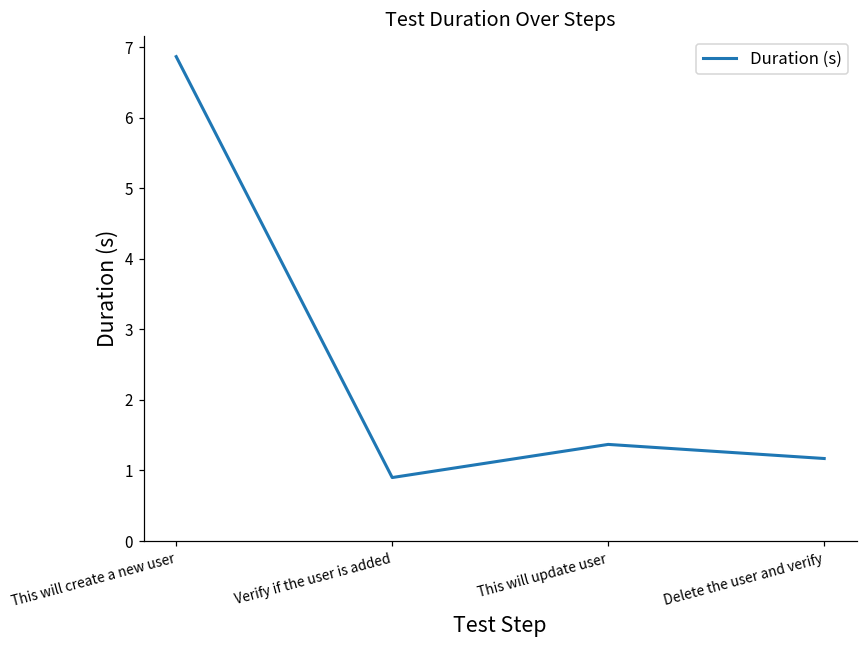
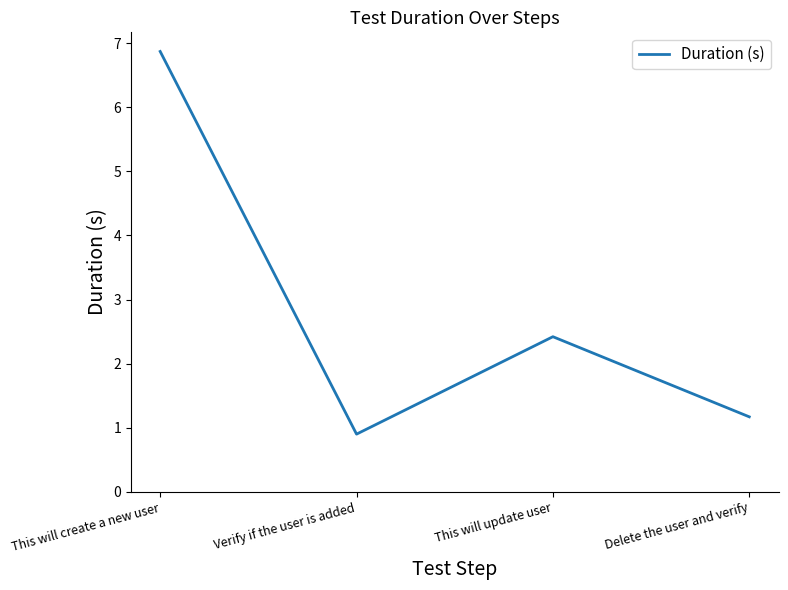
This will update user: 1.4 -> 2.4
